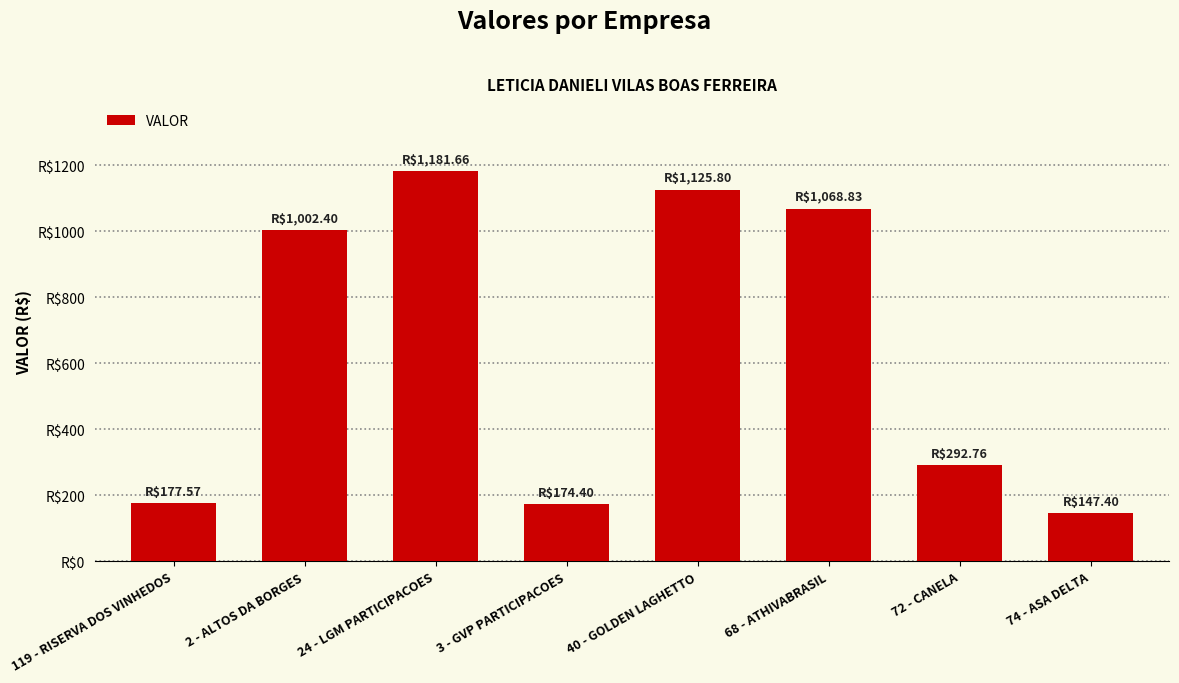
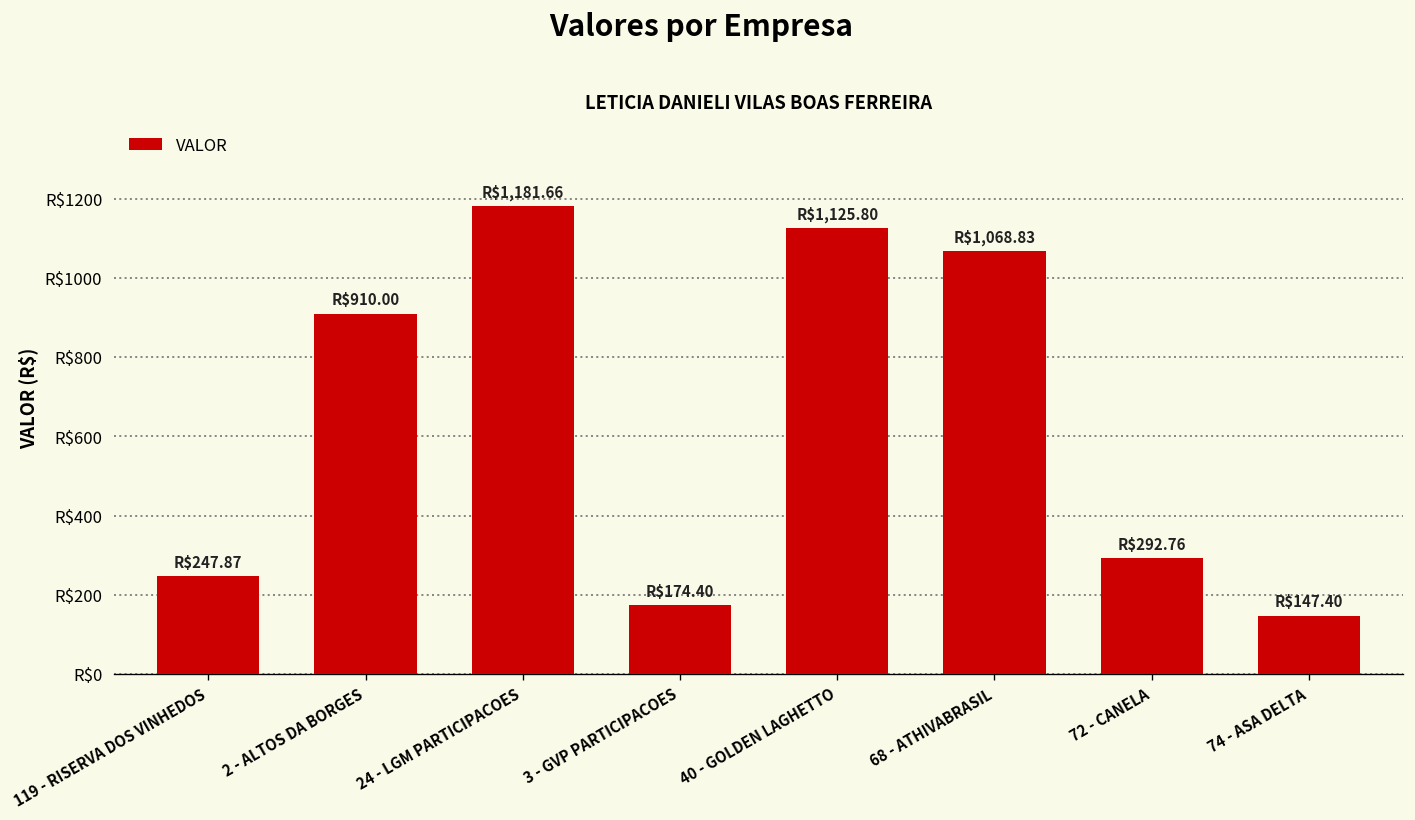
119 - RISERVA DOS VINHEDOS: $177.57 -> $247.87
2 - ALTOS DA BORGES: $1,002.40 -> $910.00
